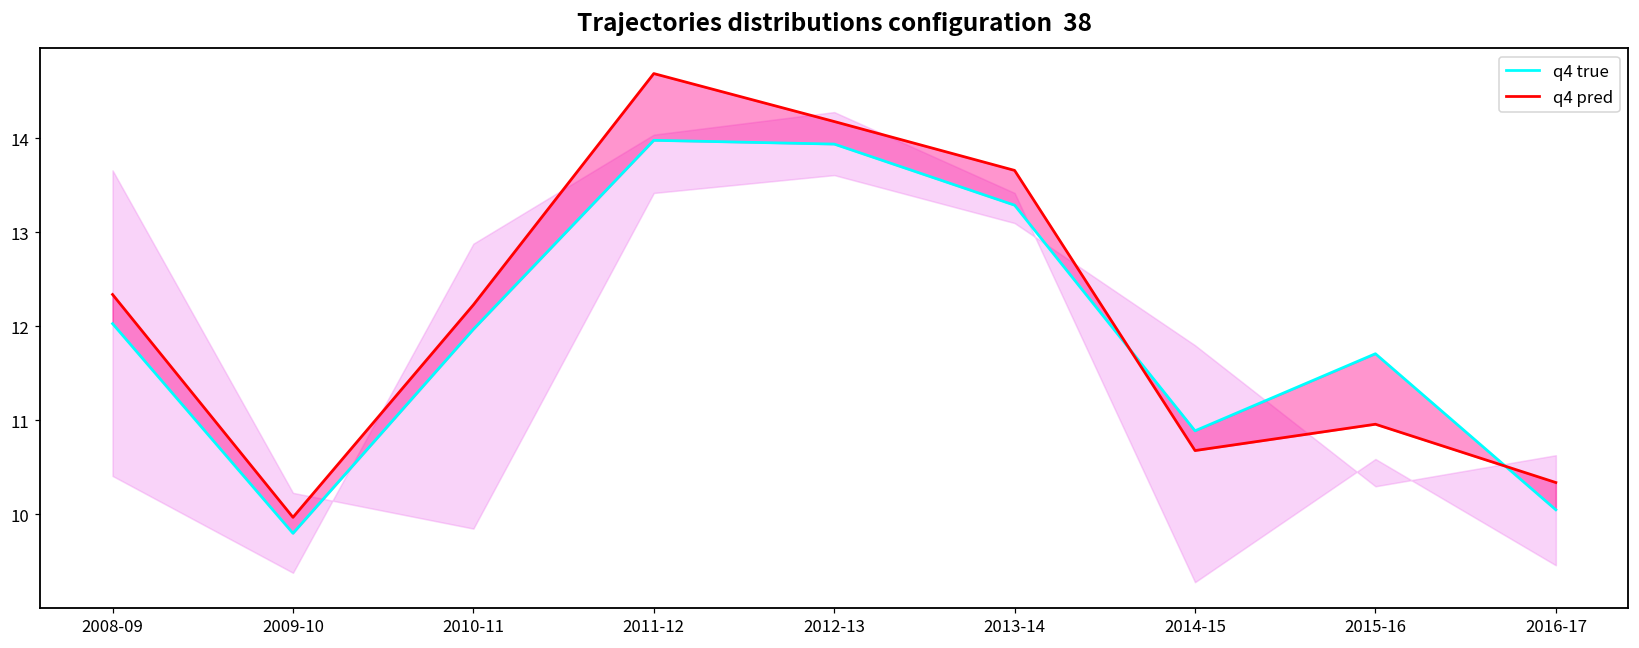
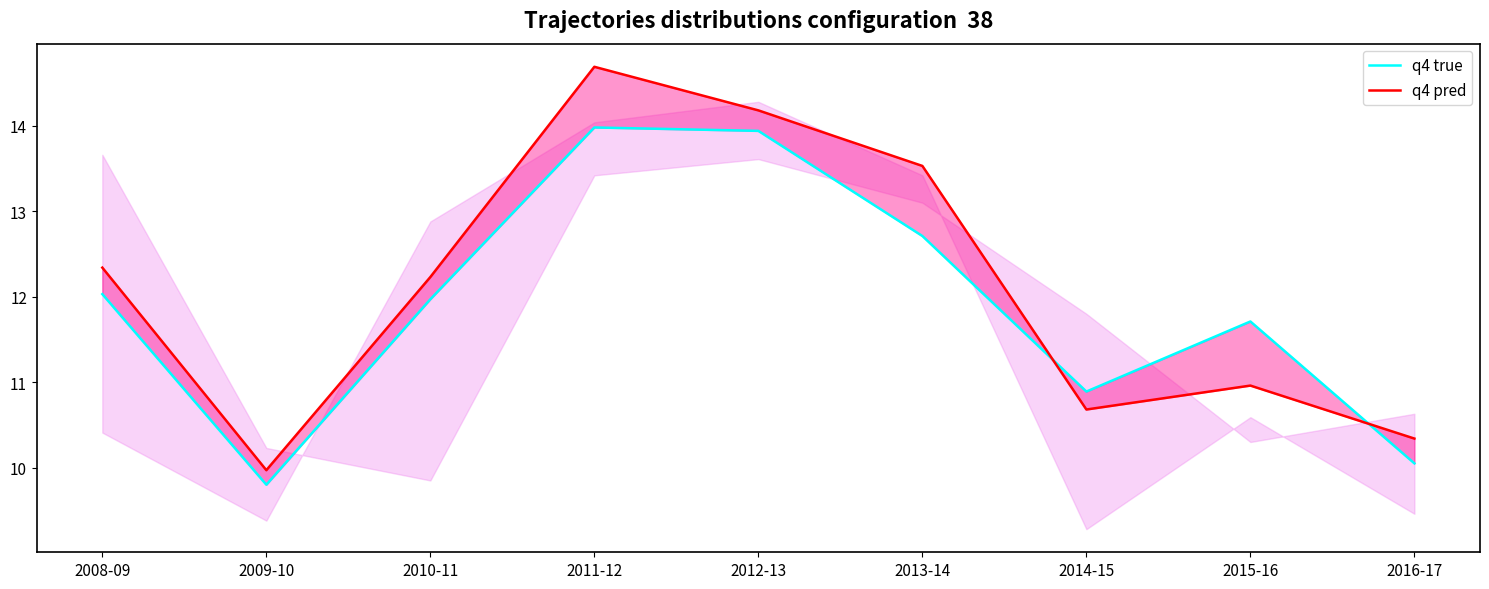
q4 true, 2013-14: 13.3 -> 12.7
q4 pred, 2013-14: 13.7 -> 13.5
